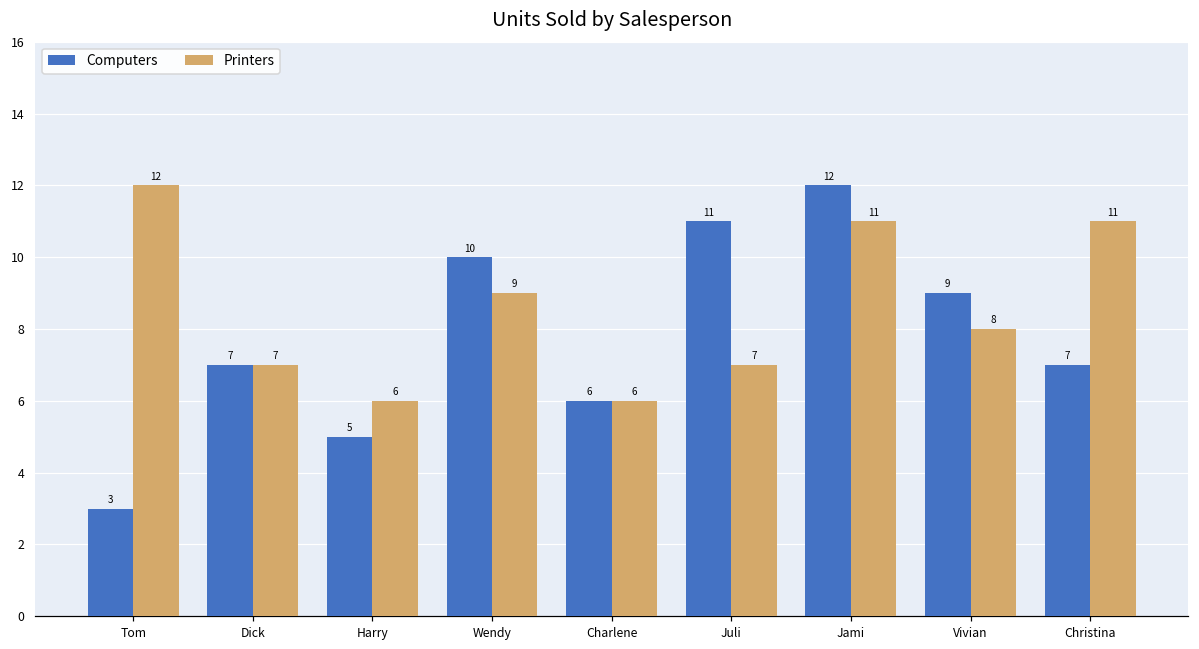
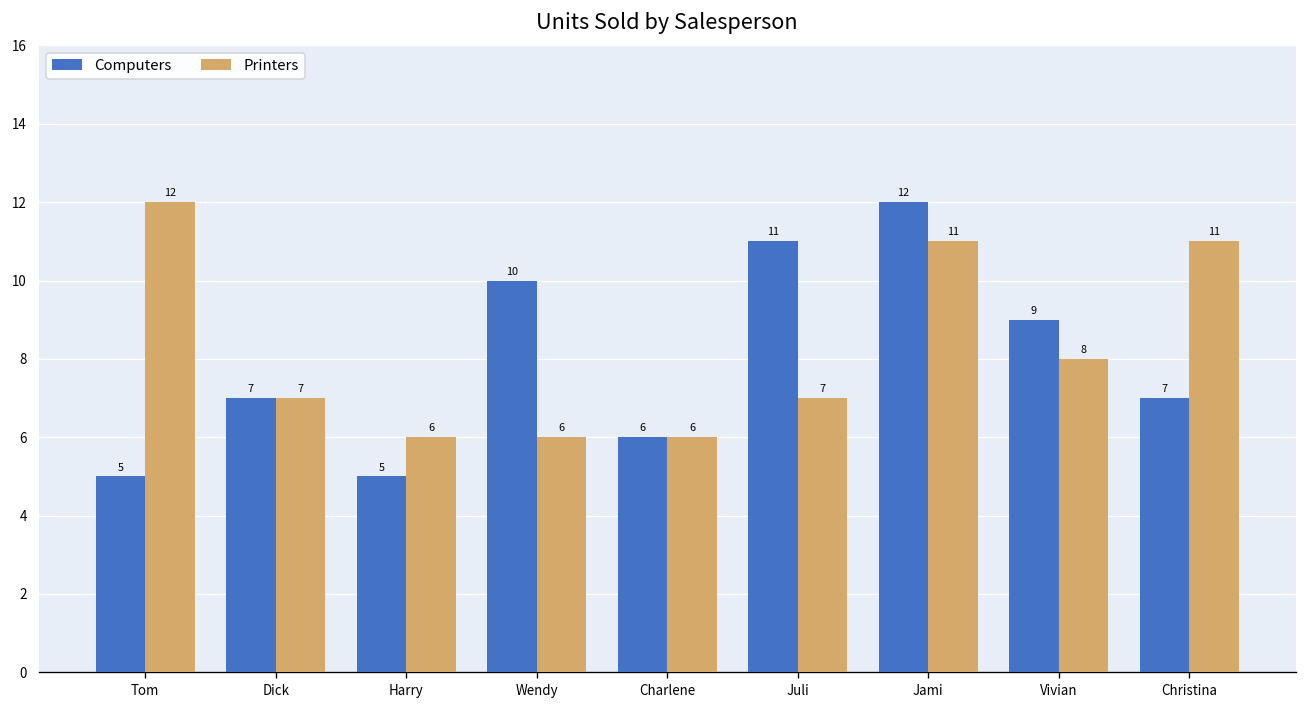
Computers, Tom: 3 -> 5
Printers, Wendy: 9 -> 6
